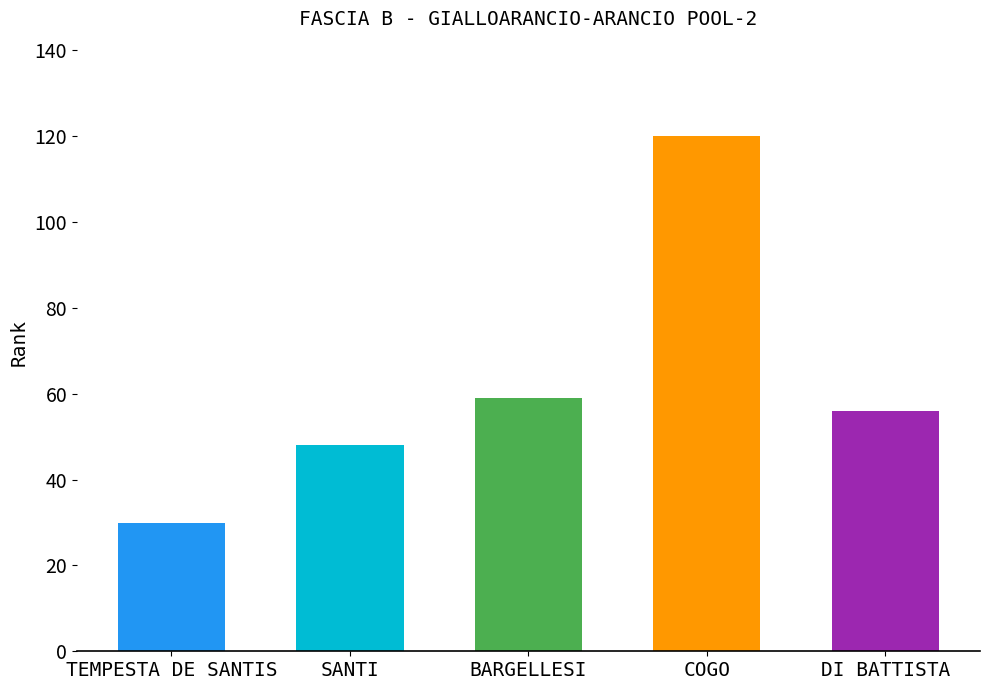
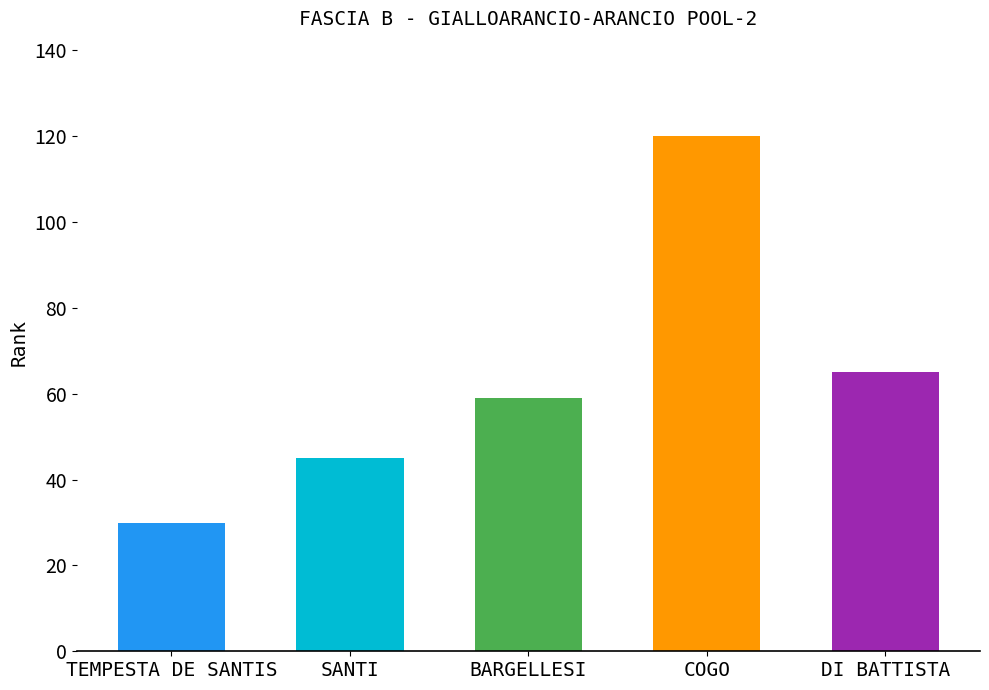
SANTI: 48 -> 45
DI BATTISTA: 56 -> 65
